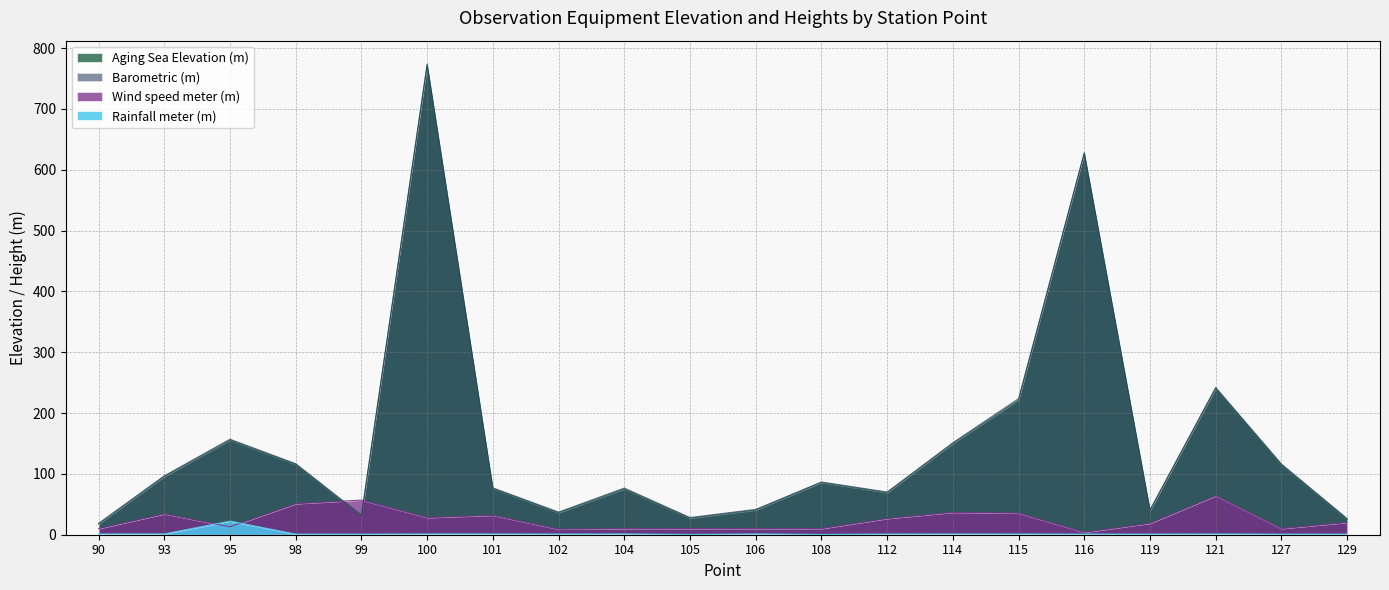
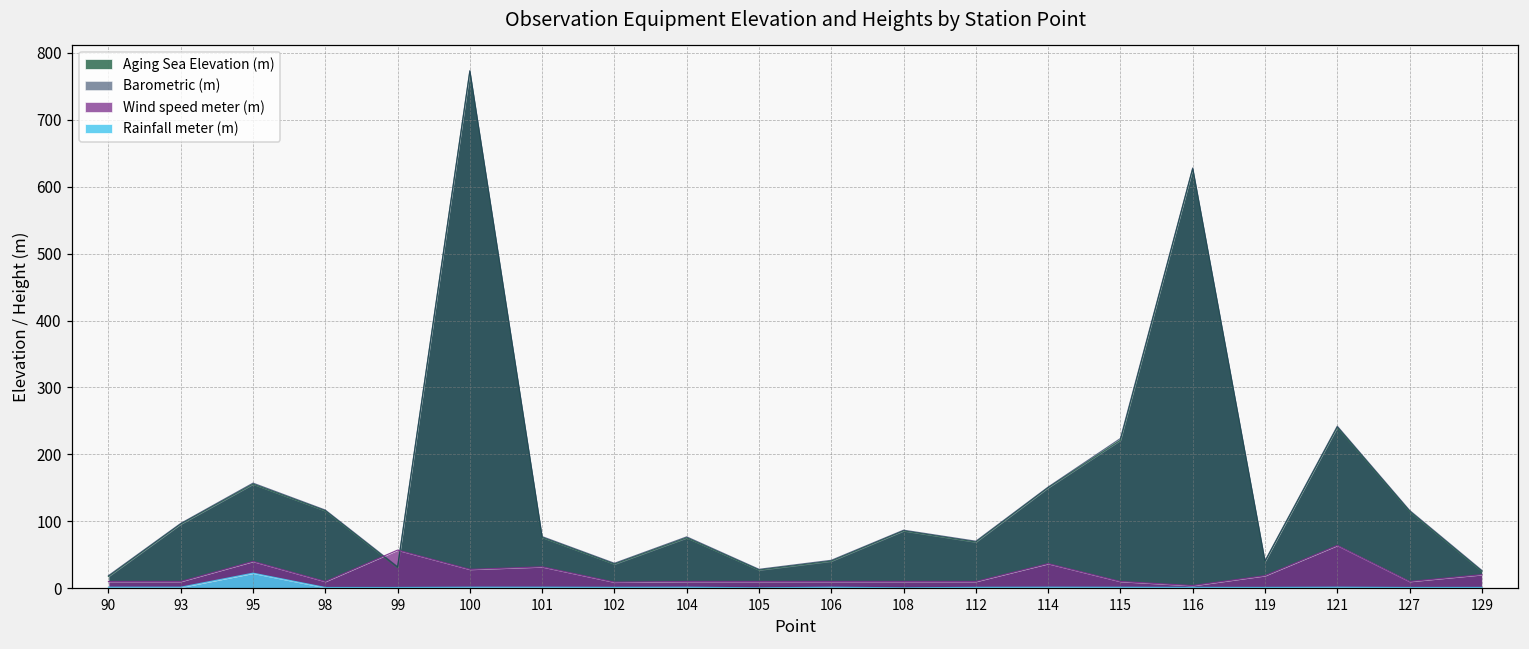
Wind speed meter (m), 93: 30 -> 10
Wind speed meter (m), 95: 10 -> 40
Wind speed meter (m), 98: 50 -> 10
Wind speed meter (m), 112: 30 -> 10
Wind speed meter (m), 115: 40 -> 10
